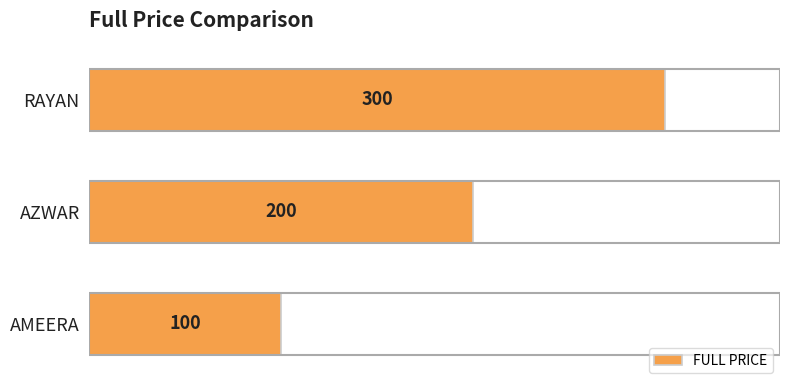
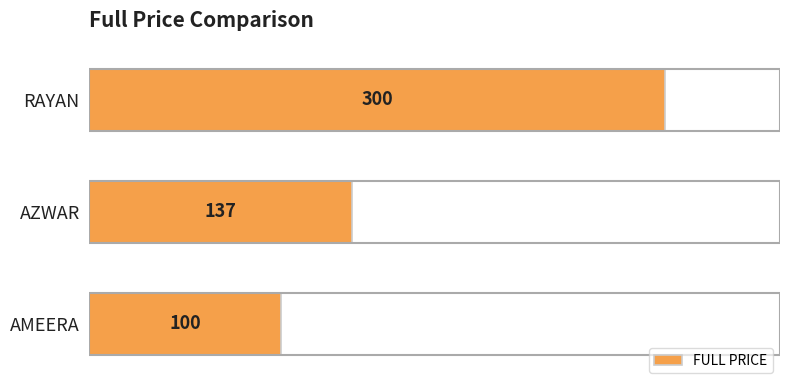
AZWAR: 200 -> 137
